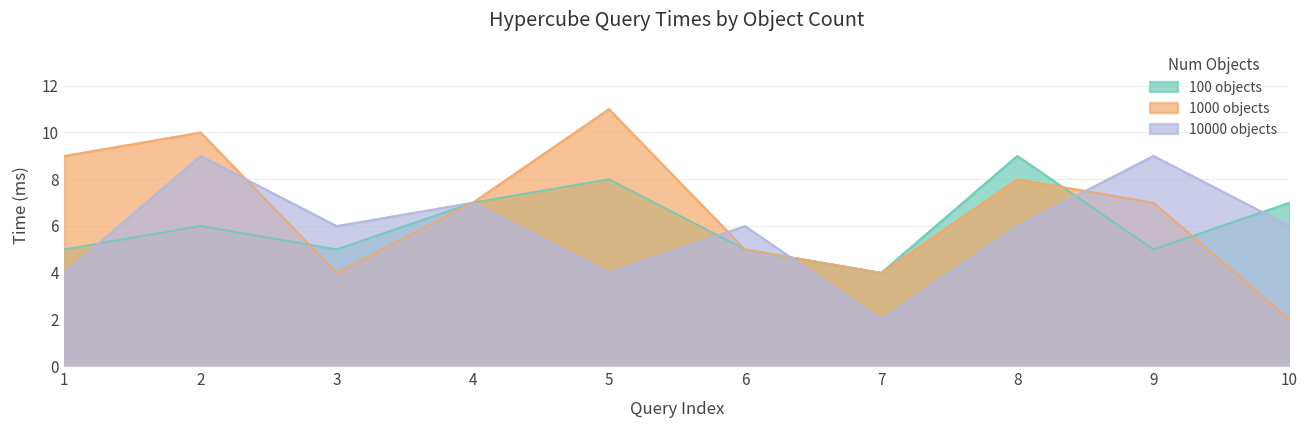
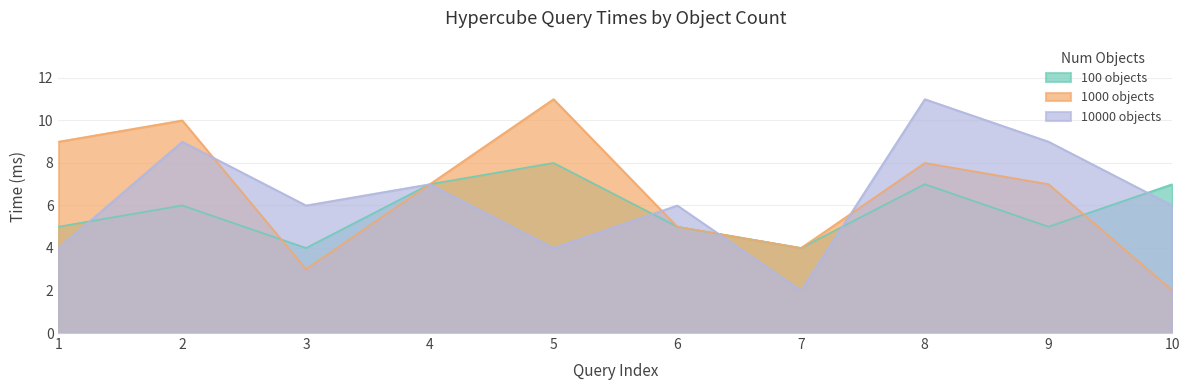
100 objects, 3: 5 -> 4
1000 objects, 3: 4 -> 3
100 objects, 8: 9 -> 7
10000 objects, 8: 6 -> 11
